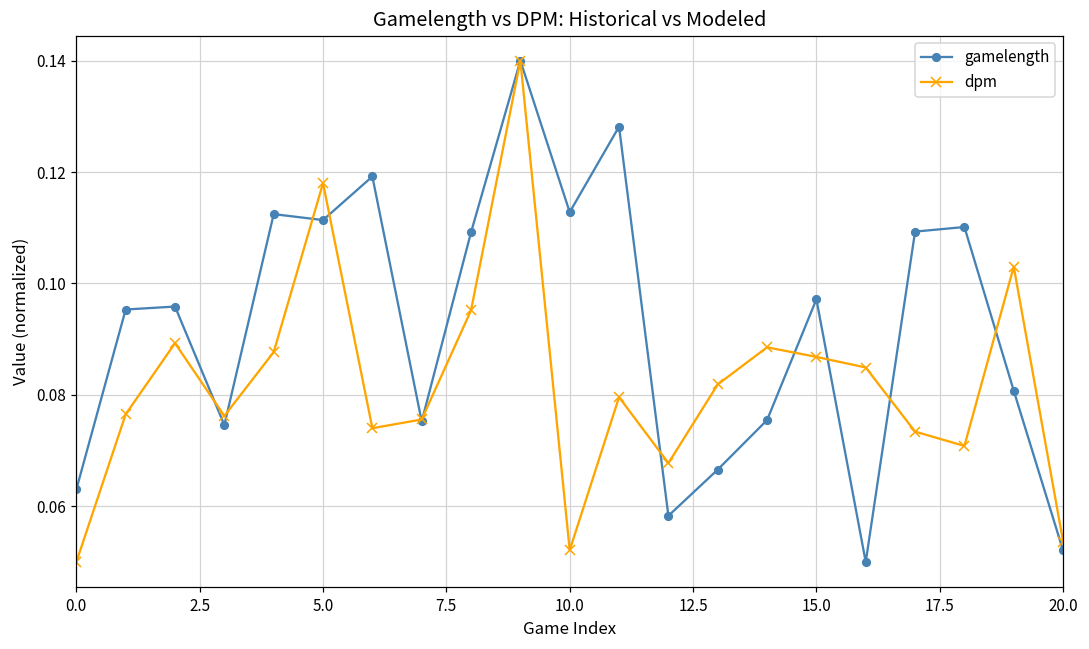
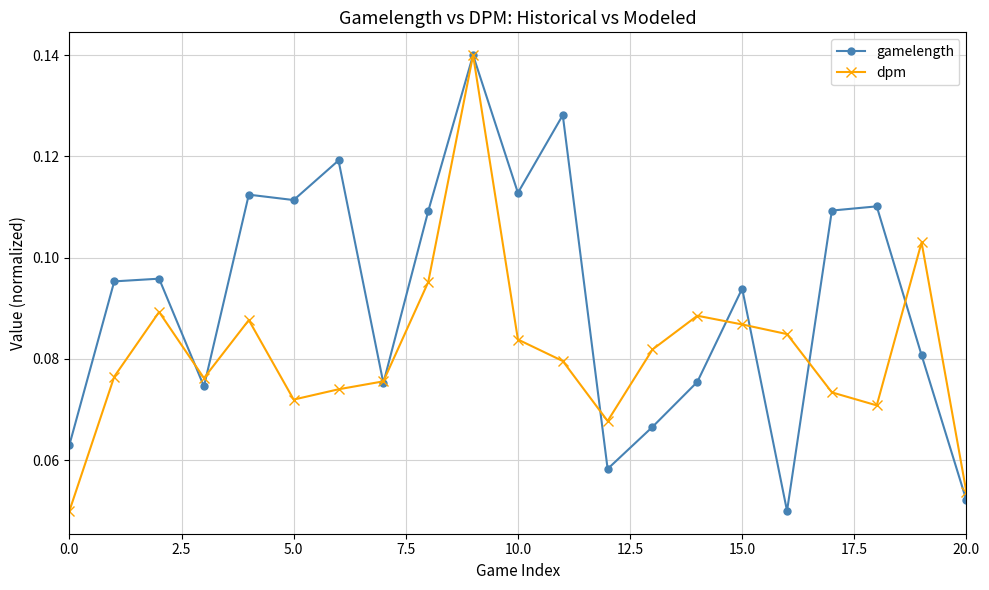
dpm, 5.0: 0.118 -> 0.072
dpm, 10.0: 0.052 -> 0.084
gamelength, 15.0: 0.097 -> 0.094
